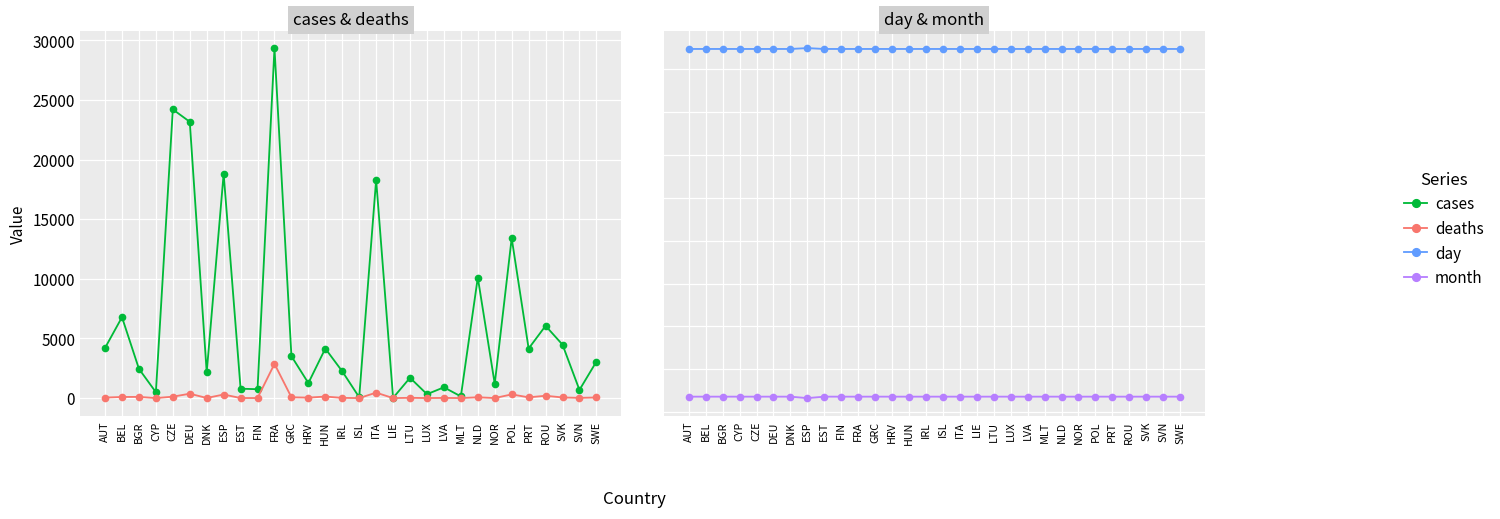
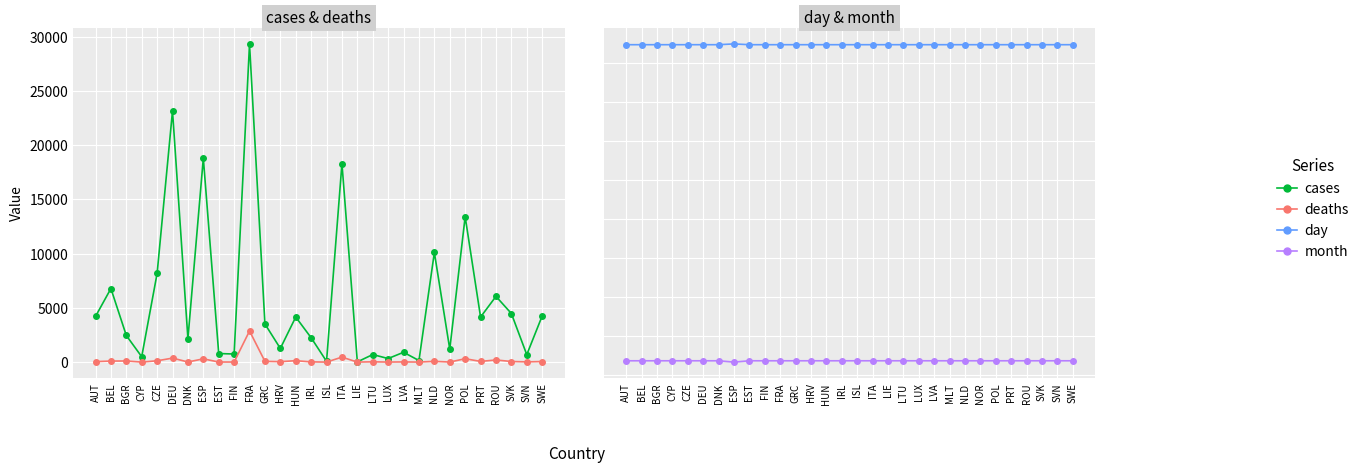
cases & deaths, cases, CZE: 24200 -> 8200
cases & deaths, cases, LTU: 1700 -> 700
cases & deaths, cases, SWE: 3100 -> 4300
